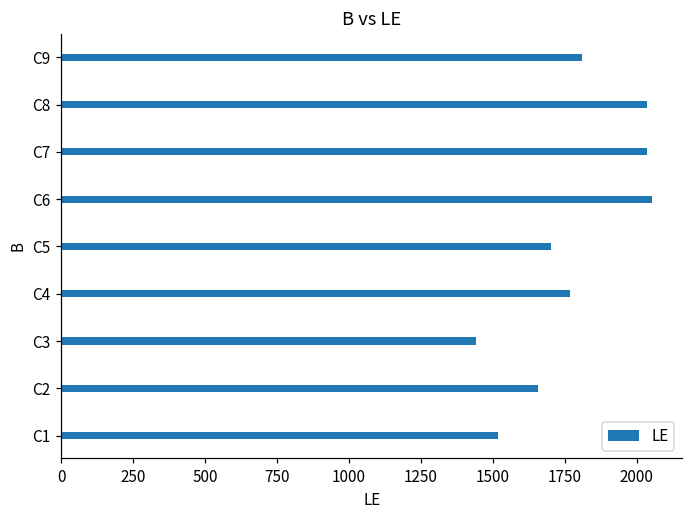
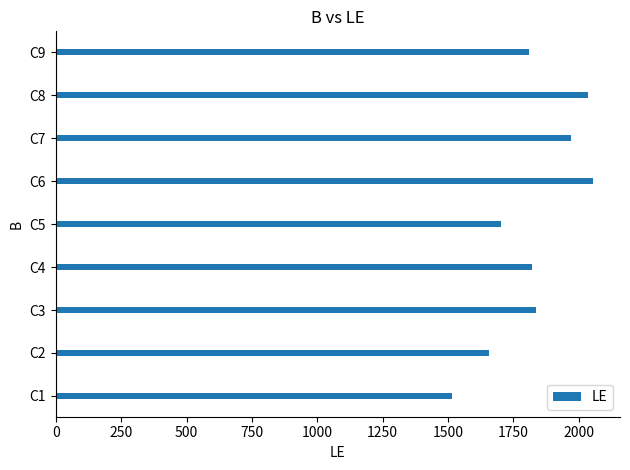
C7: 2040 -> 1970
C4: 1770 -> 1820
C3: 1440 -> 1840
